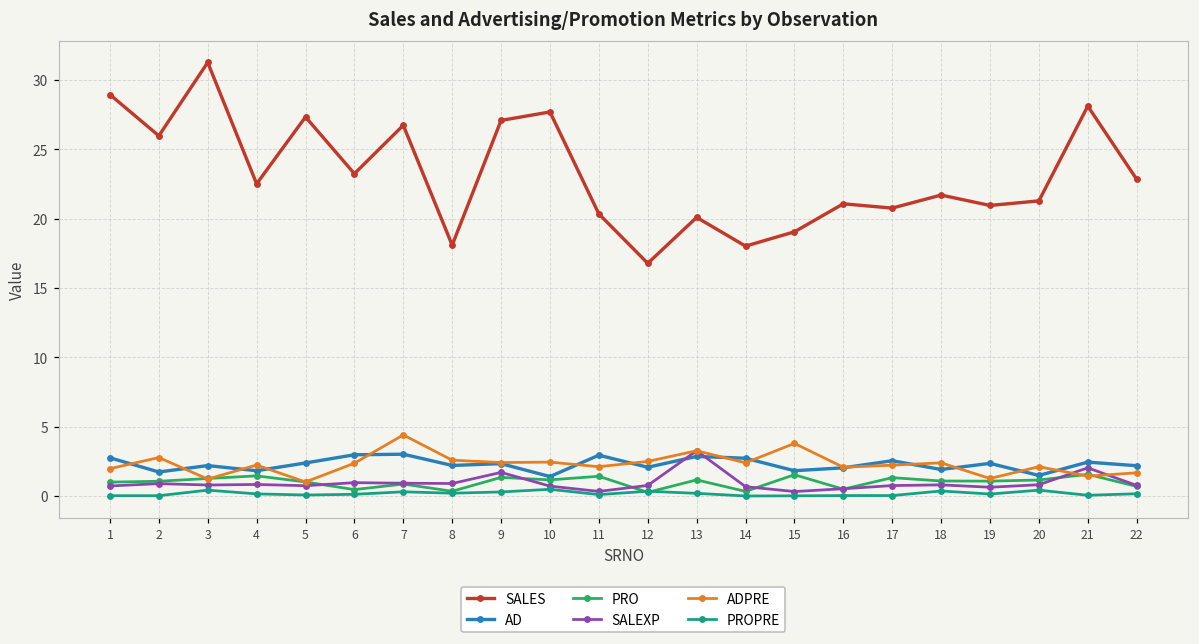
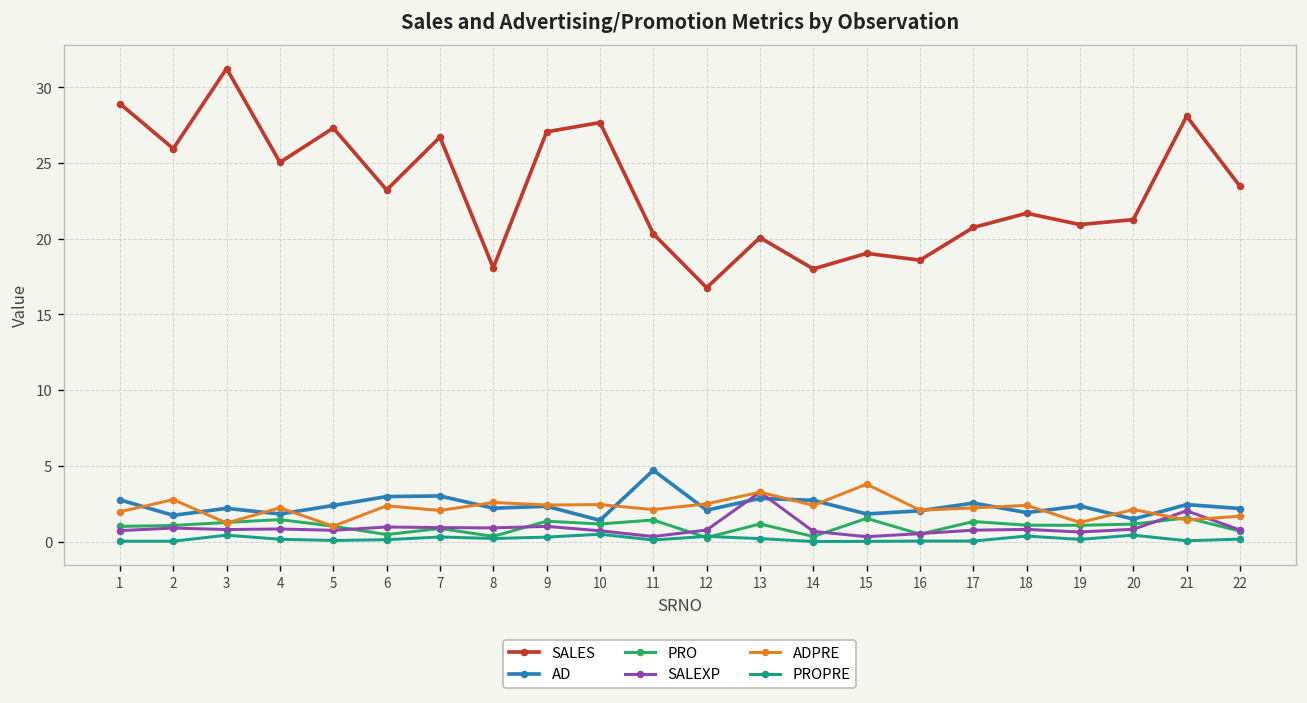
SALES, 4: 22.5 -> 25.1
ADPRE, 7: 4.4 -> 2.1
SALEXP, 9: 1.7 -> 1.0
AD, 11: 2.9 -> 4.7
SALES, 16: 21.1 -> 18.6
SALES, 22: 22.8 -> 23.5
